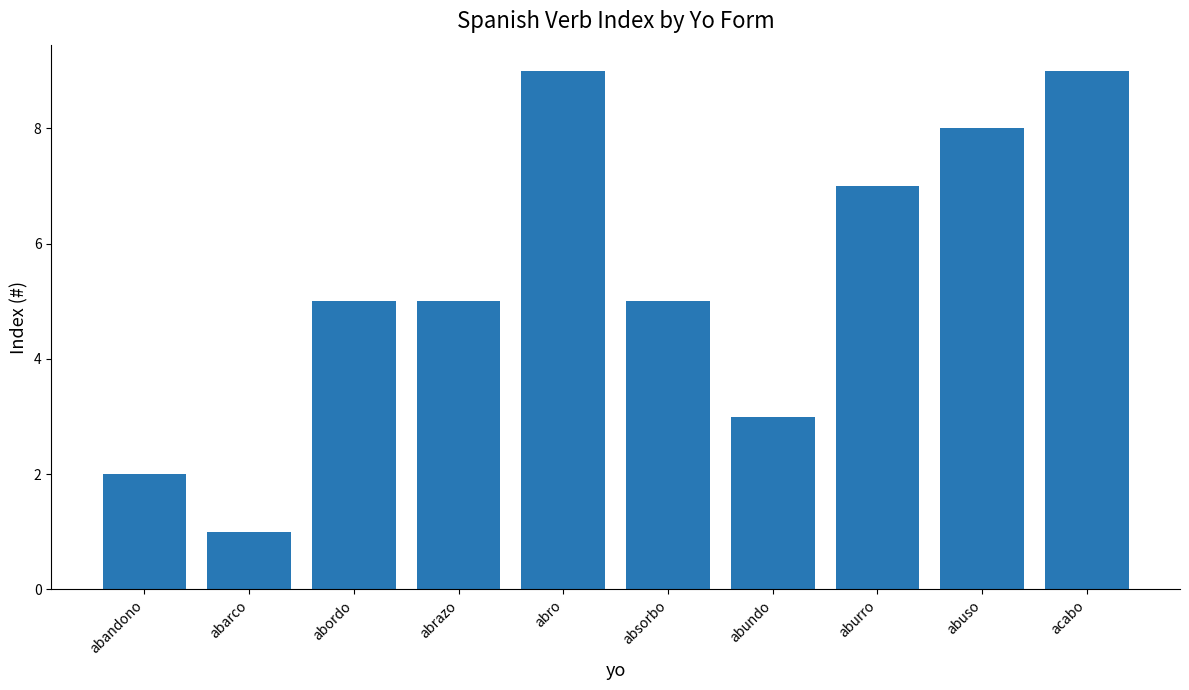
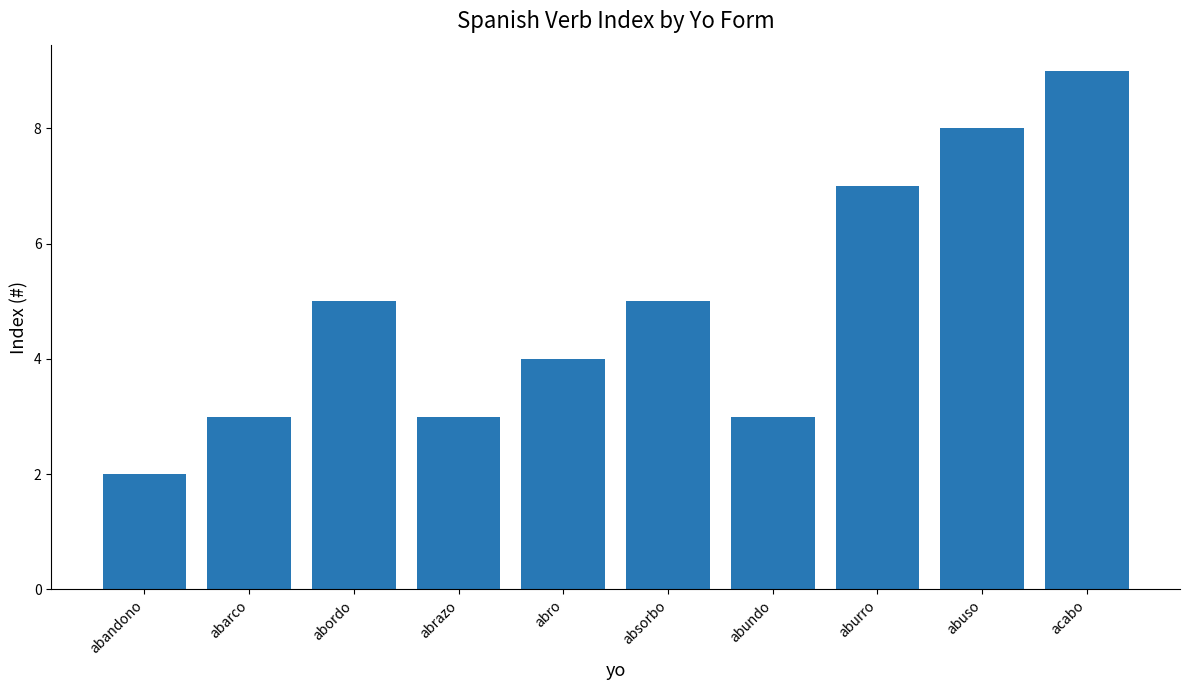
abarco: 1 -> 3
abrazo: 5 -> 3
abro: 9 -> 4
